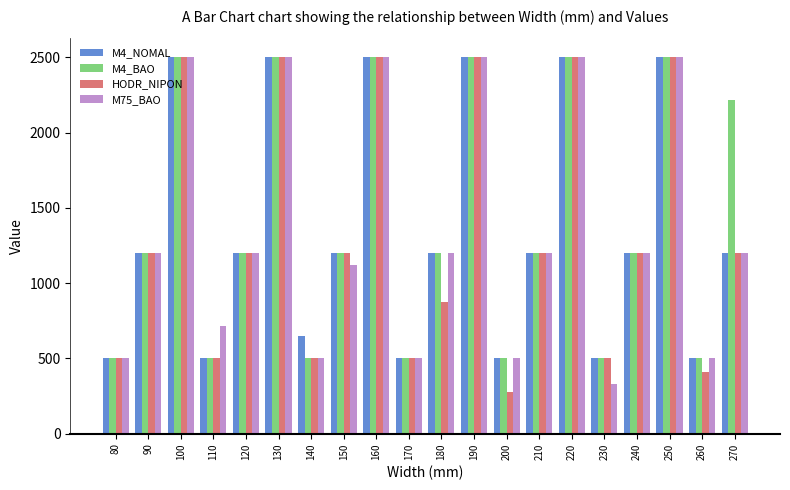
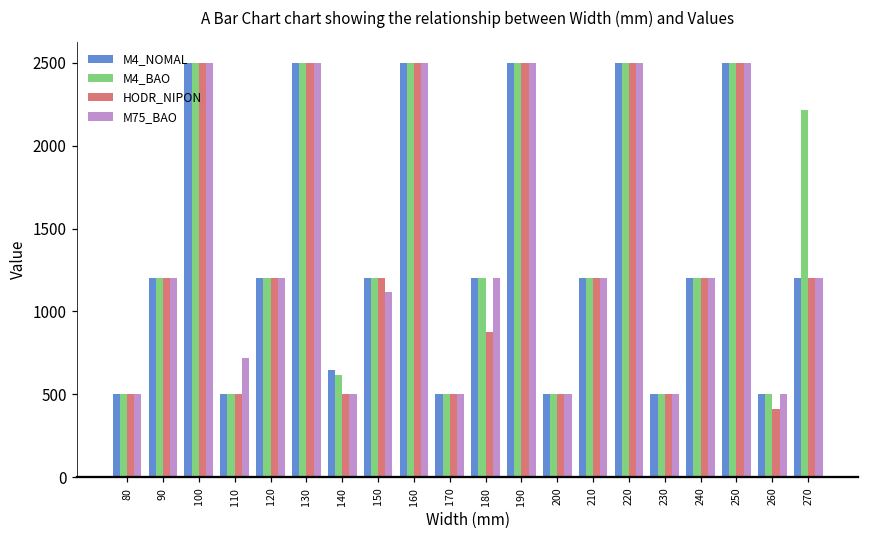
M4_BAO, 140: 500 -> 610
HODR_NIPON, 200: 280 -> 500
M75_BAO, 230: 330 -> 500
